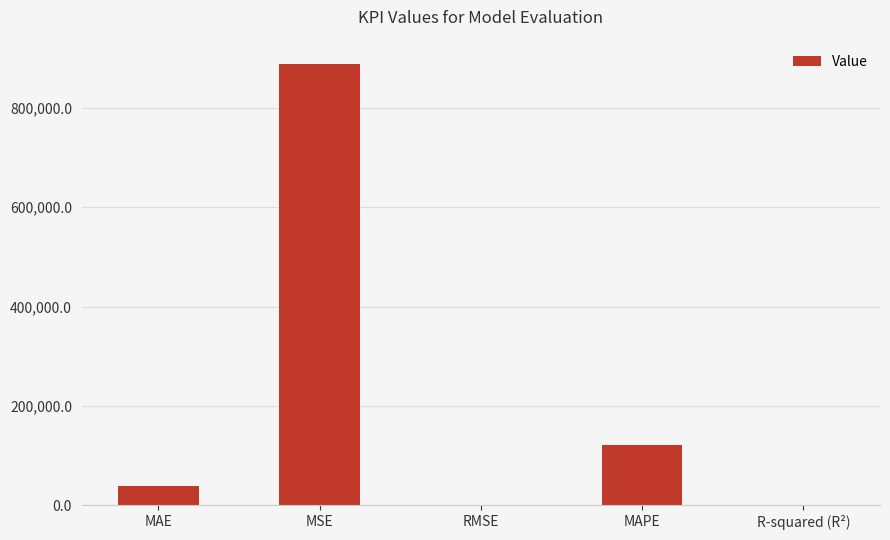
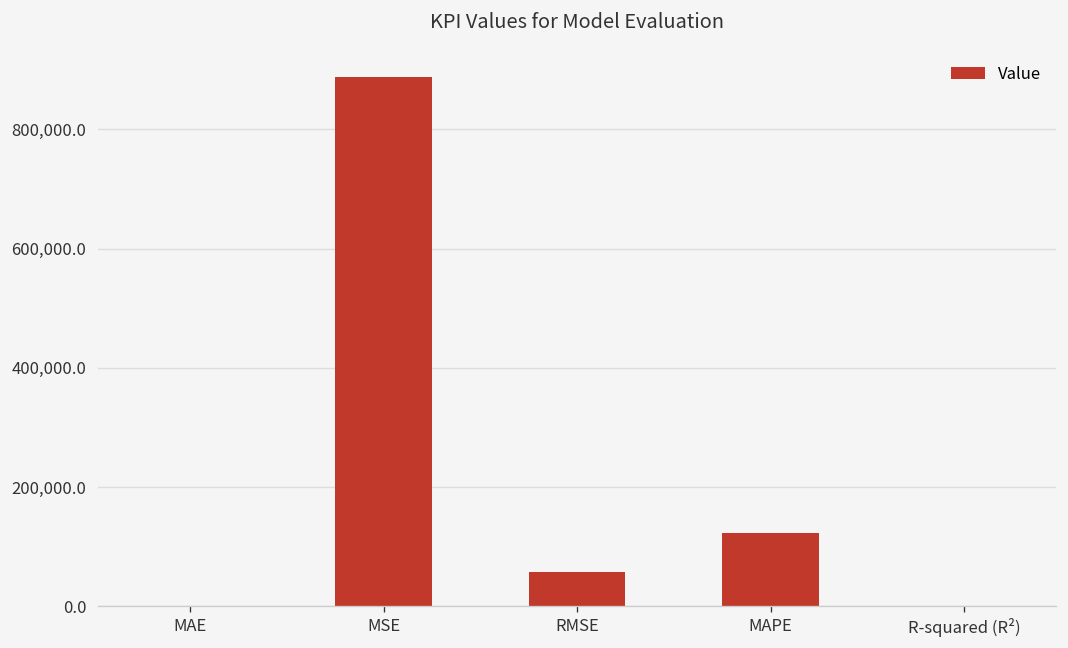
MAE: 40,000 -> 0
RMSE: 0 -> 60,000
